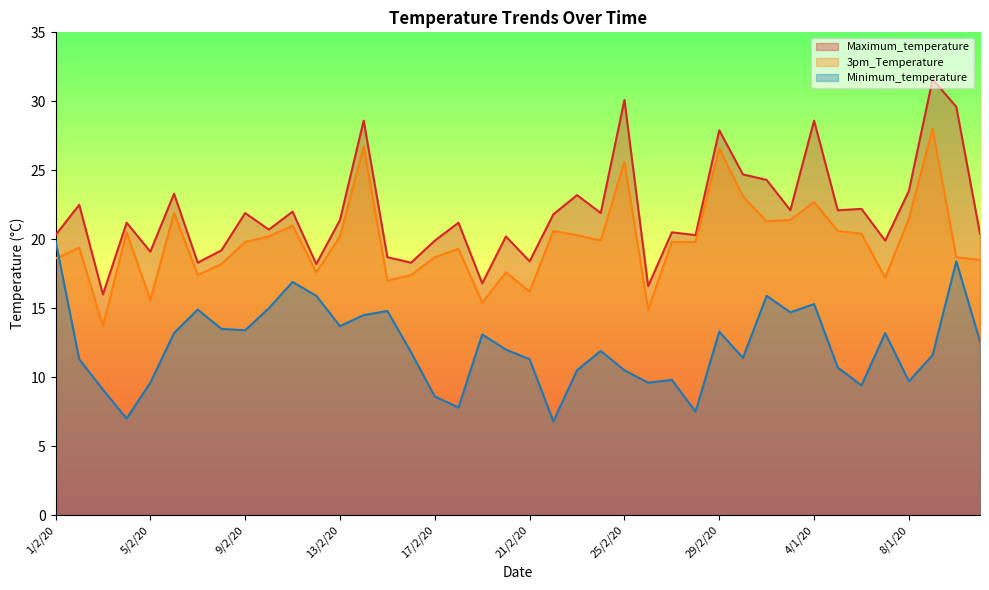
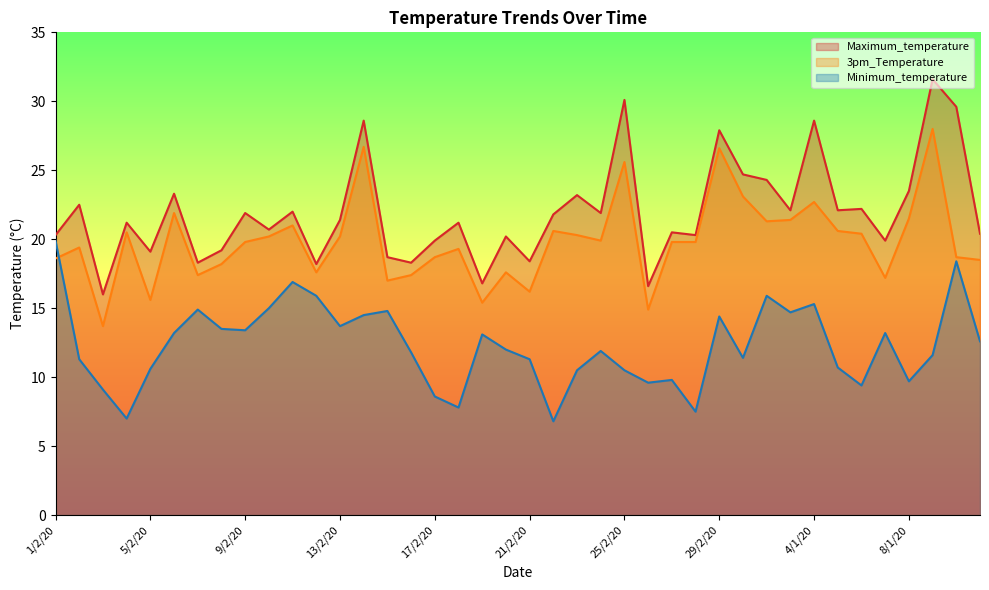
Minimum_temperature, 5/2/20: 9.6 -> 10.6
Minimum_temperature, 29/2/20: 13.3 -> 14.4
